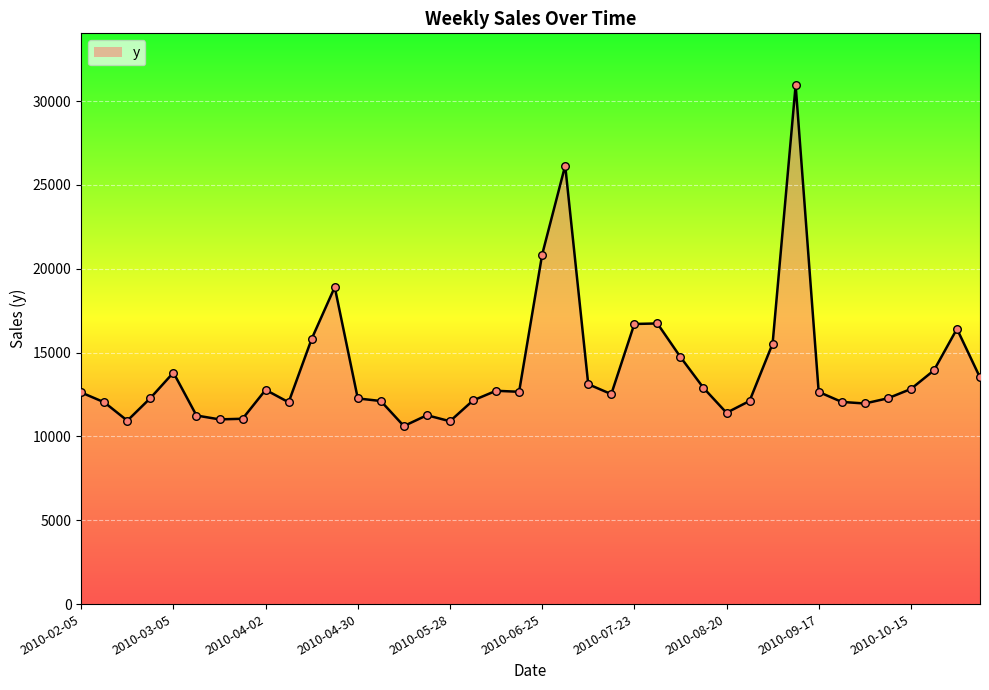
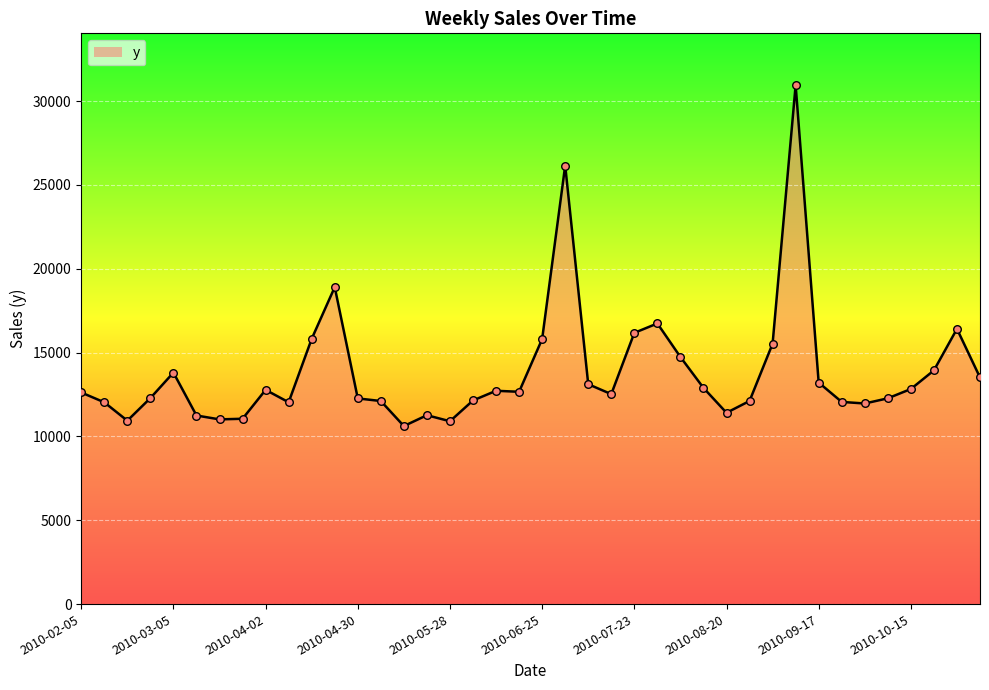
2010-06-25: 20800 -> 15800
2010-07-23: 16700 -> 16200
2010-09-17: 12700 -> 13200
